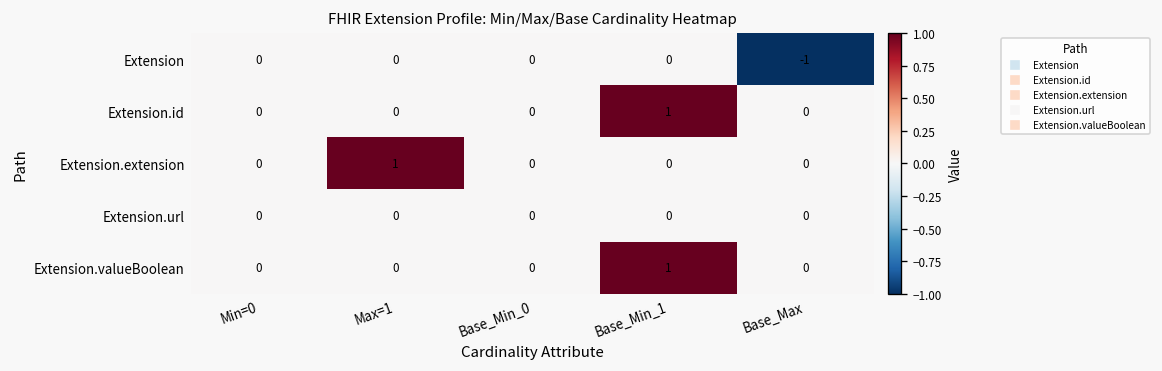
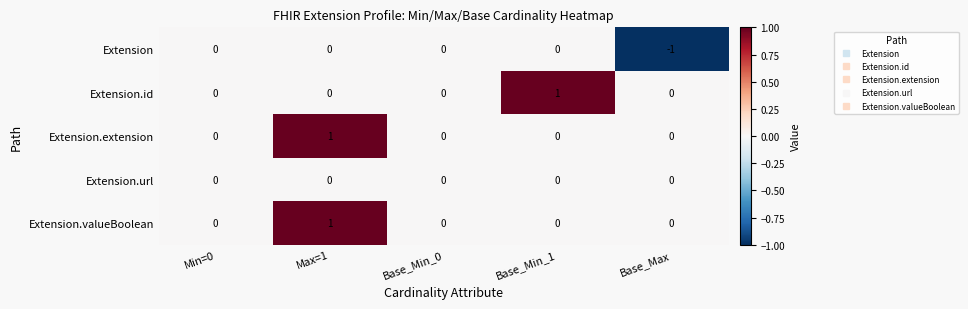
Extension.valueBoolean, Max=1: 0 -> 1
Extension.valueBoolean, Base_Min_1: 1 -> 0
